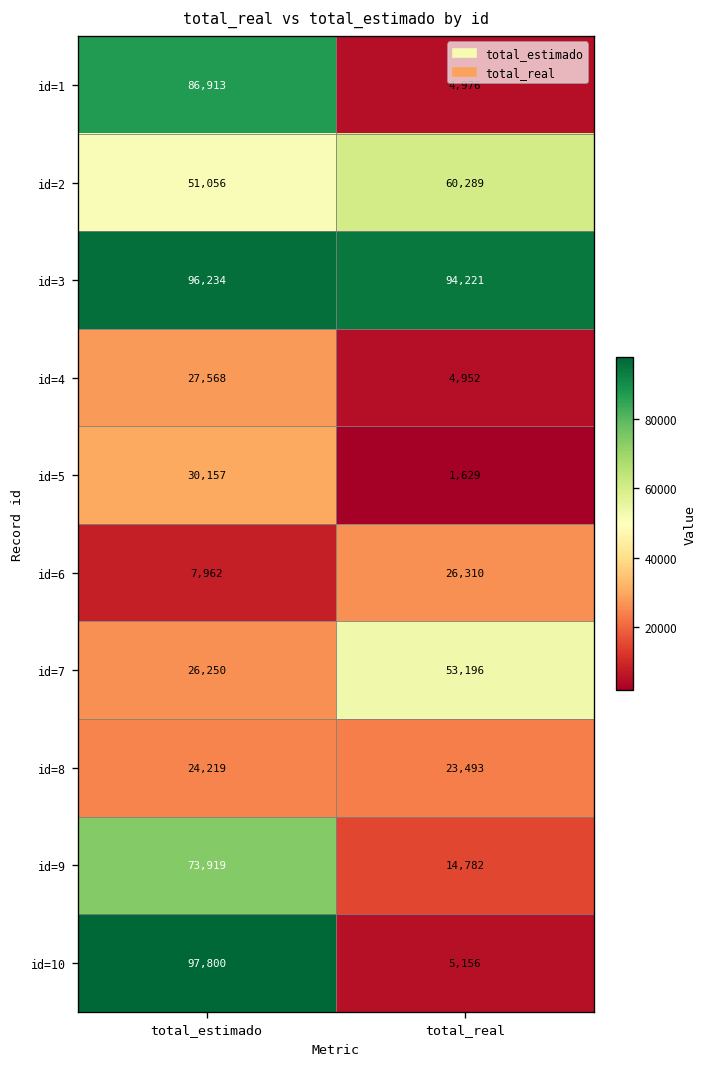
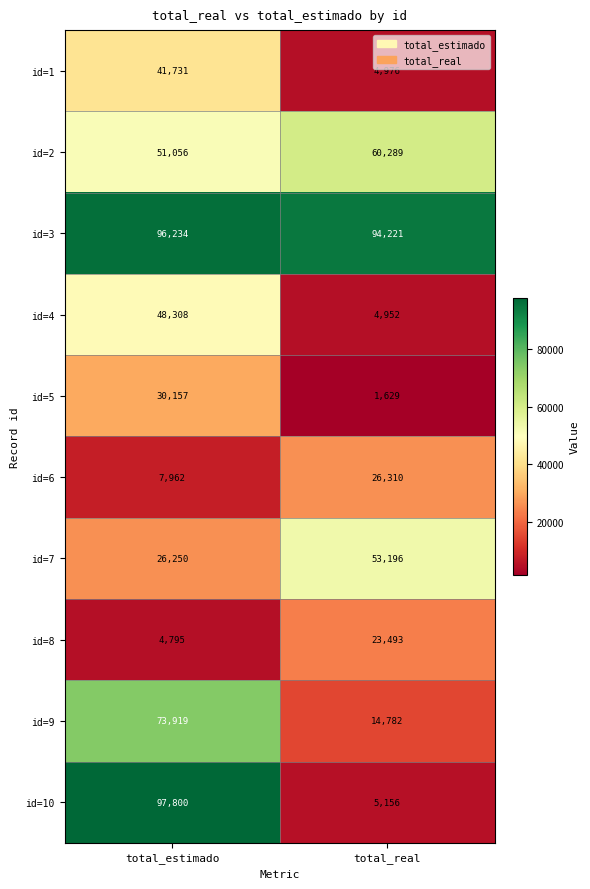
id=1, total_estimado: 86,913 -> 41,731
id=4, total_estimado: 27,568 -> 48,308
id=8, total_estimado: 24,219 -> 4,795
